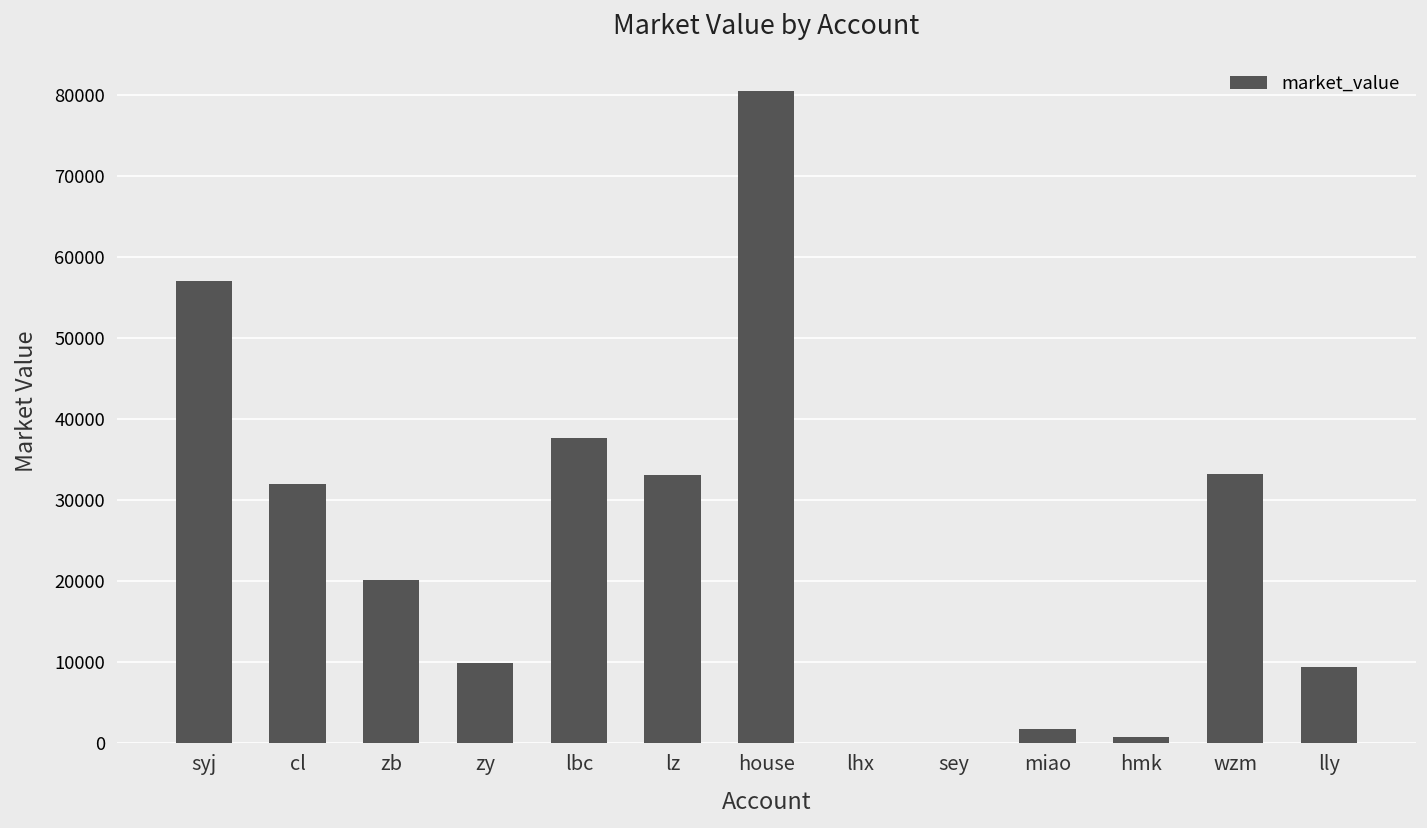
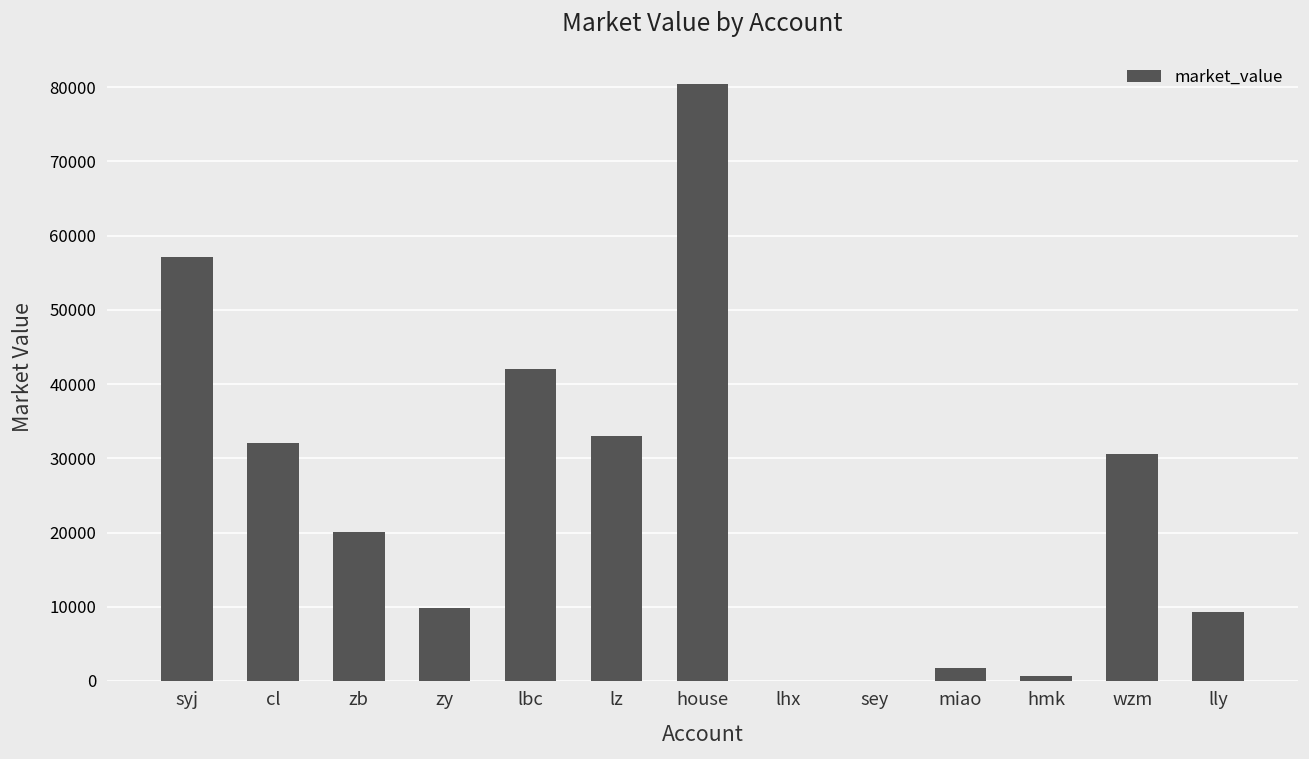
lbc: 38000 -> 42000
wzm: 33000 -> 31000
